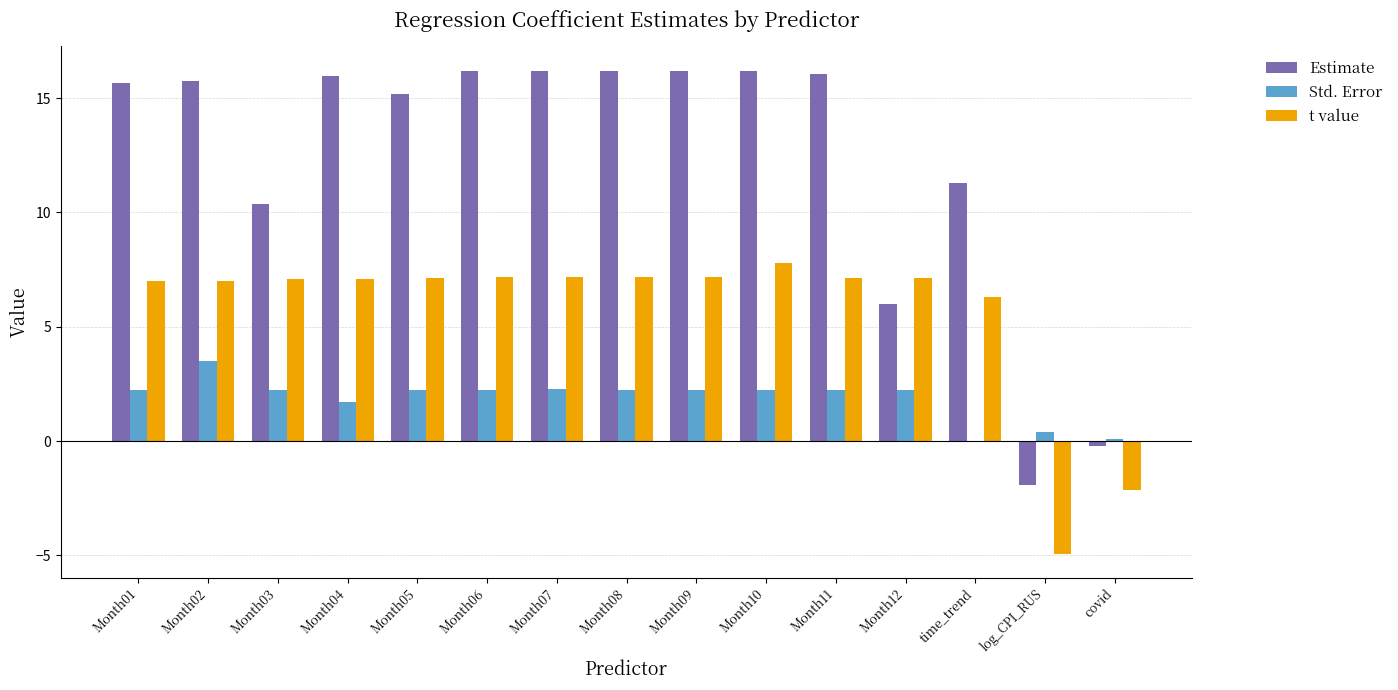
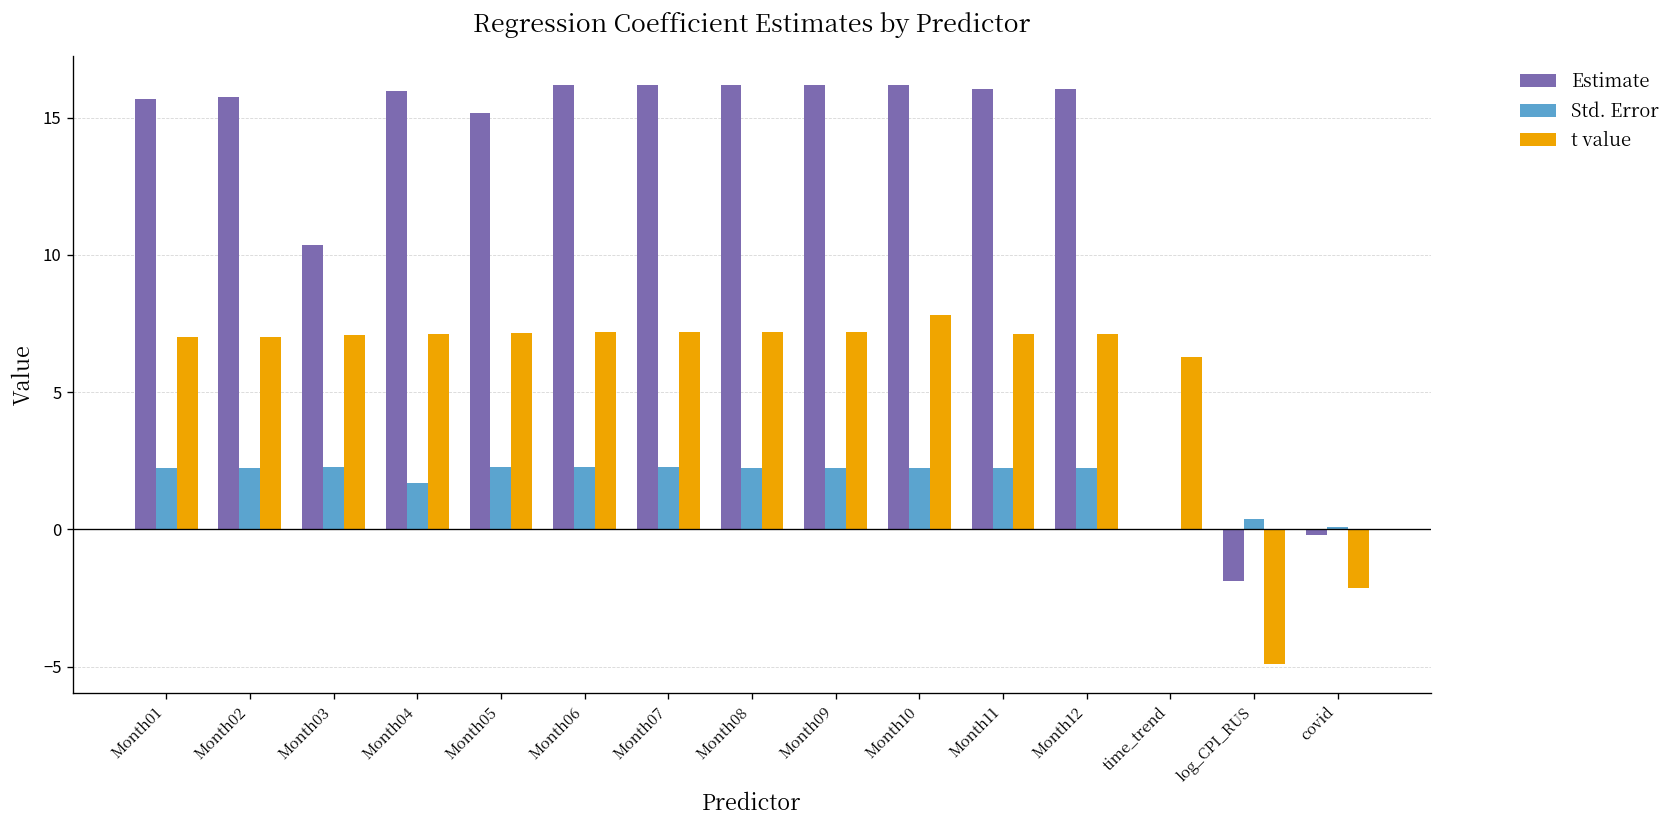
Std. Error, Month02: 3.5 -> 2.2
Estimate, Month12: 6.0 -> 16.0
Estimate, time_trend: 11.3 -> 0.0
